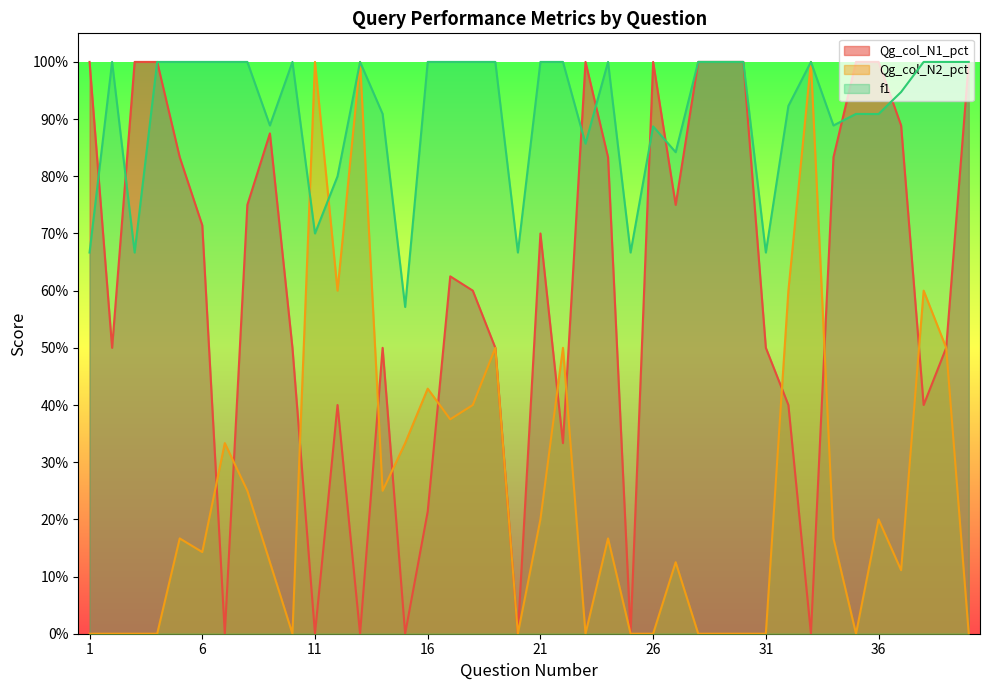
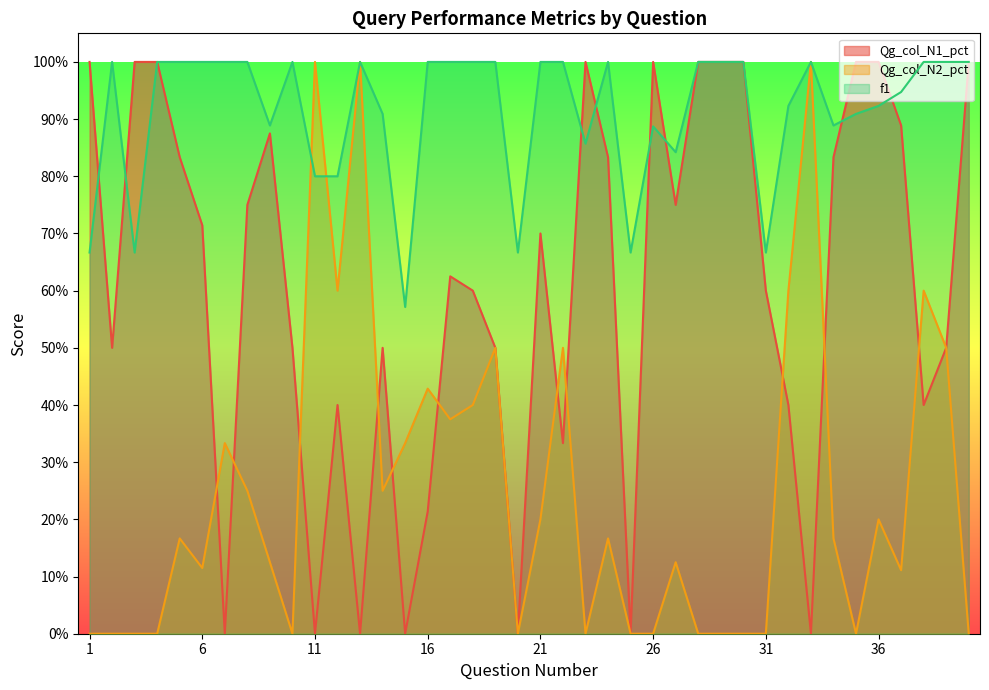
Qg_col_N2_pct, 6: 14% -> 11%
f1, 11: 70% -> 80%
Qg_col_N1_pct, 31: 50% -> 60%
f1, 36: 91% -> 92%
